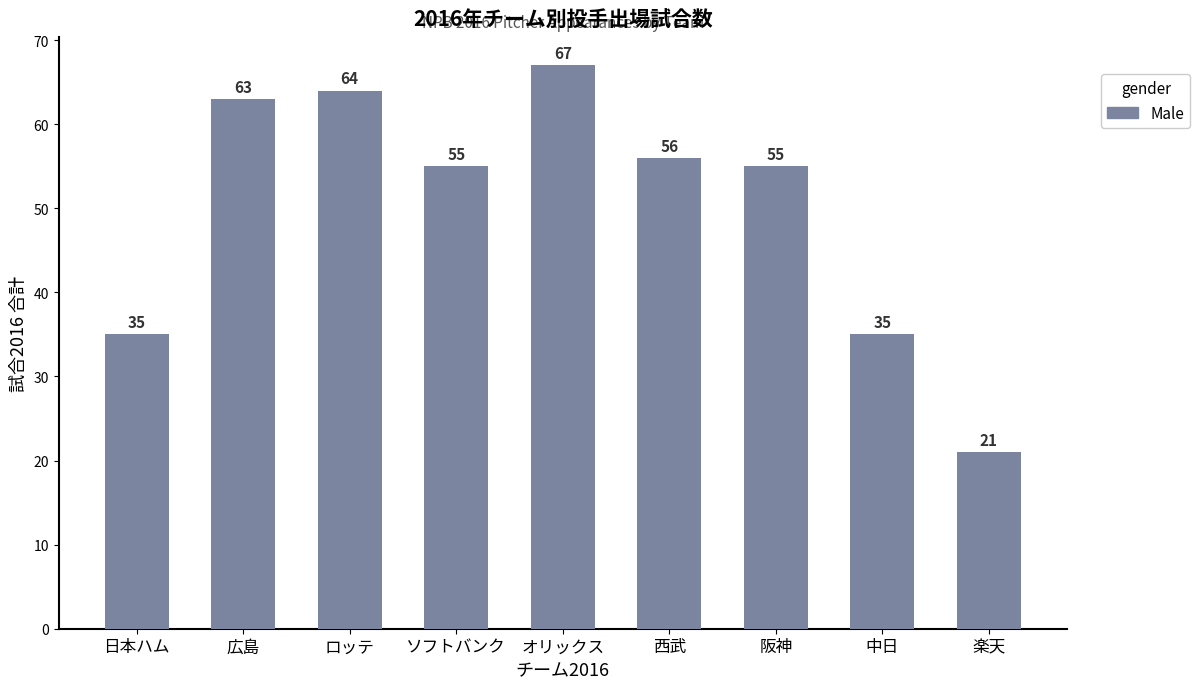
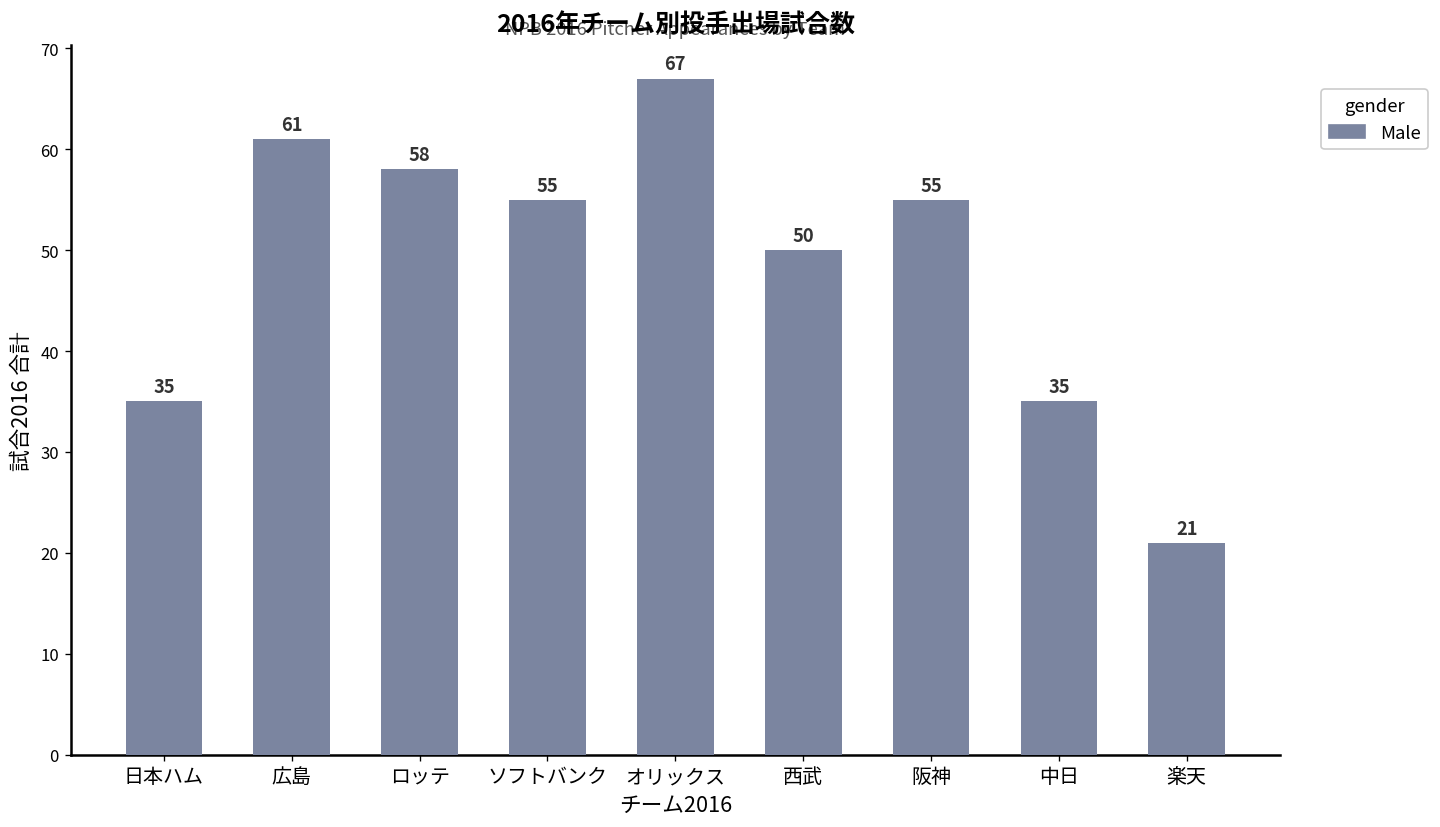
広島: 63 -> 61
ロッテ: 64 -> 58
西武: 56 -> 50
